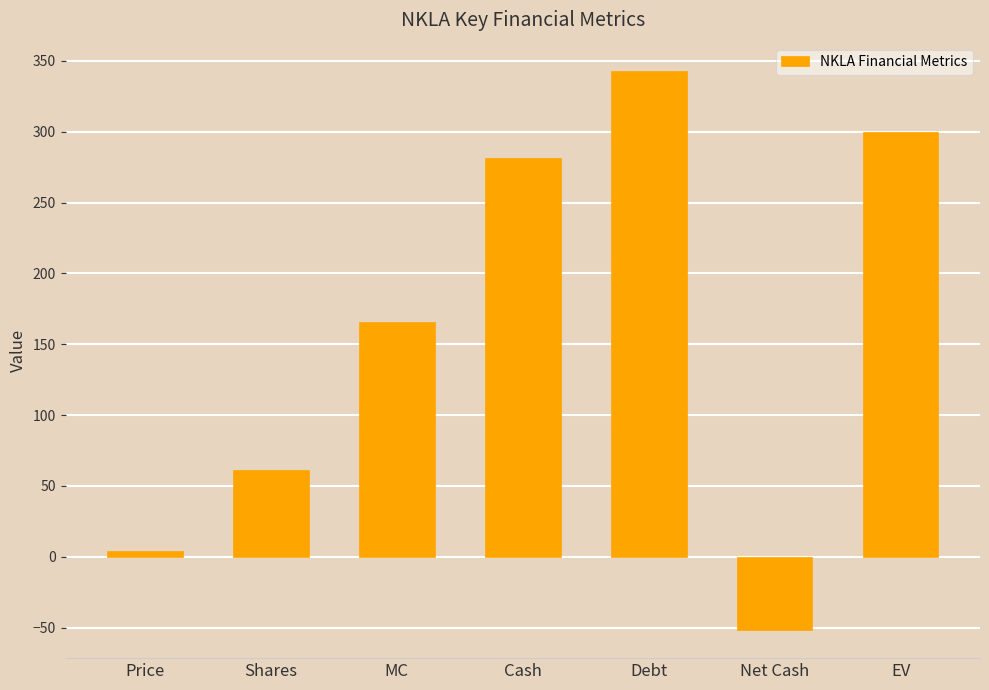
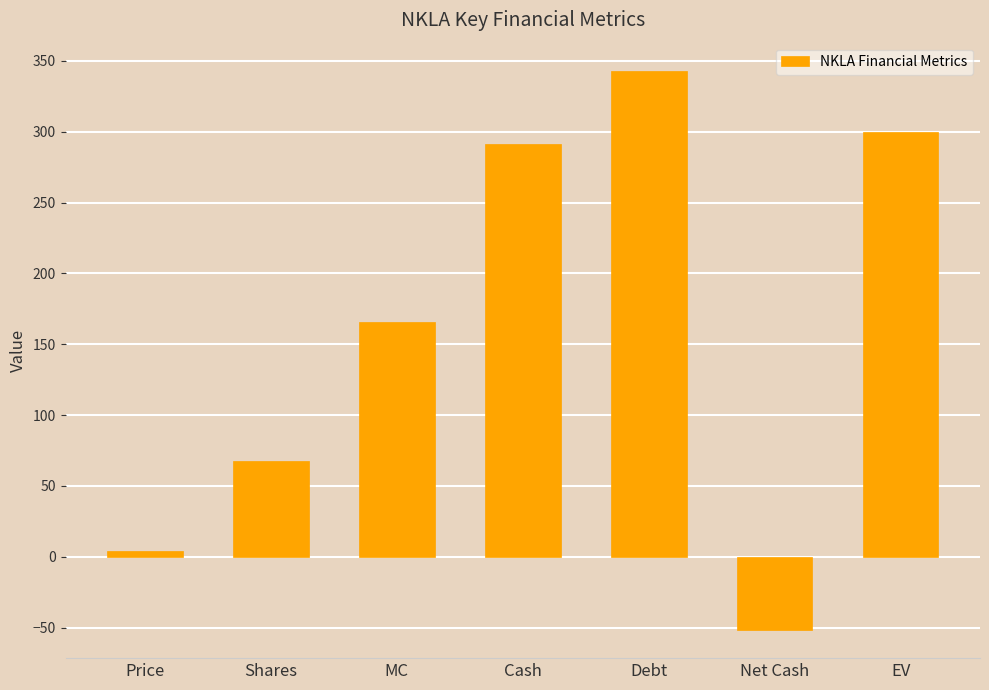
Shares: 61 -> 68
Cash: 281 -> 291
